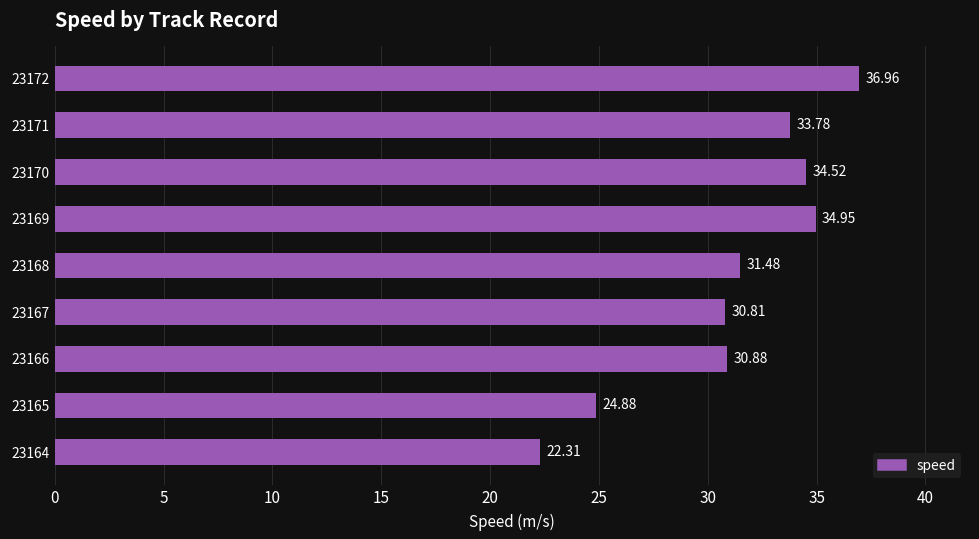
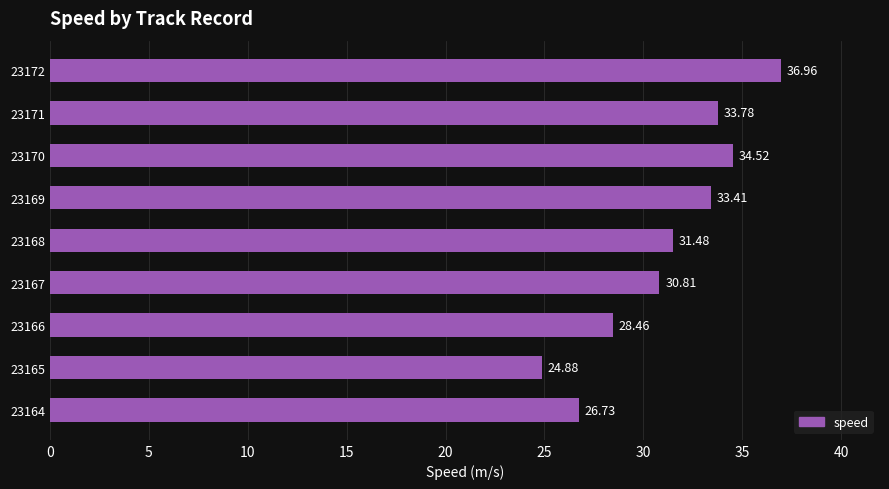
23169: 34.95 -> 33.41
23166: 30.88 -> 28.46
23164: 22.31 -> 26.73
